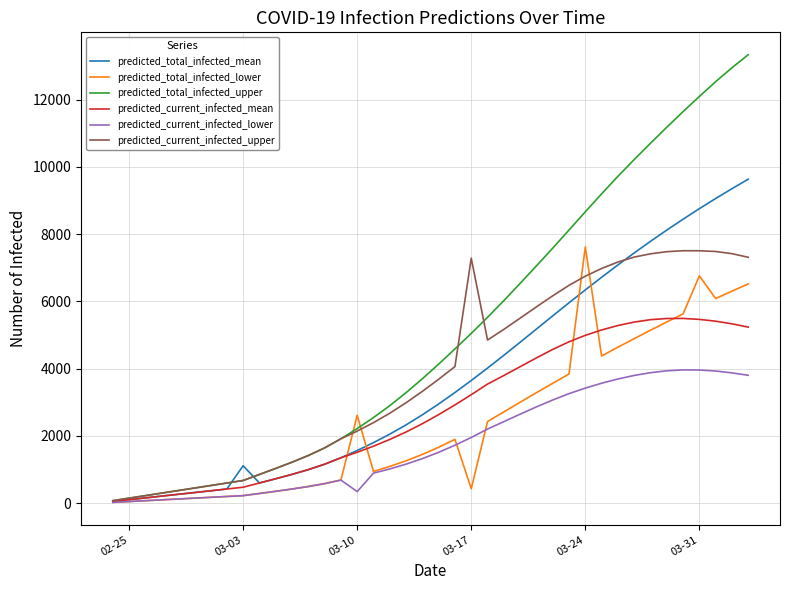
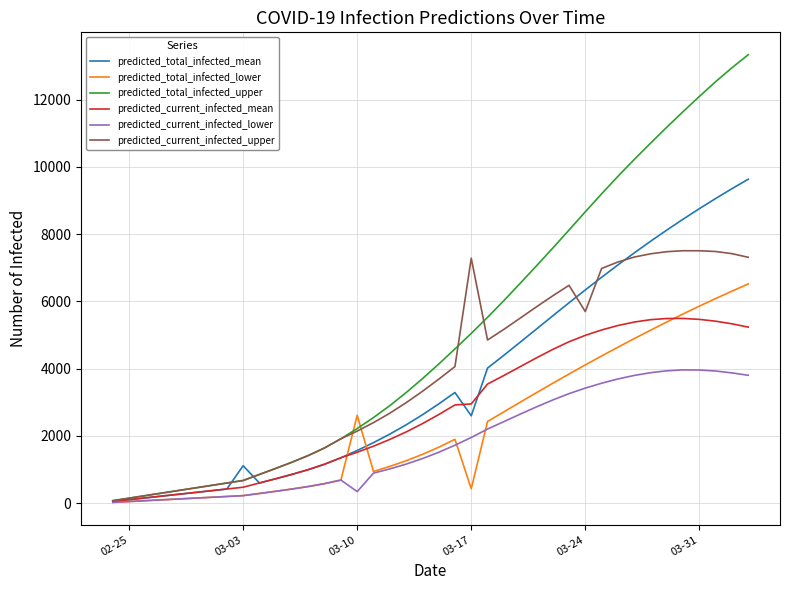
predicted_total_infected_mean, 03-17: 3600 -> 2600
predicted_current_infected_mean, 03-17: 3200 -> 3000
predicted_total_infected_lower, 03-24: 7600 -> 4100
predicted_current_infected_upper, 03-24: 6700 -> 5700
predicted_total_infected_lower, 03-31: 6800 -> 5900
